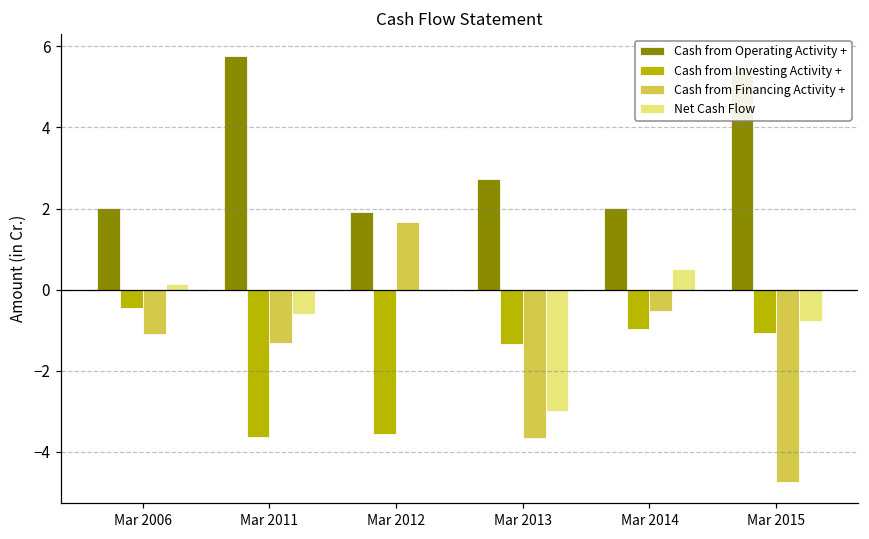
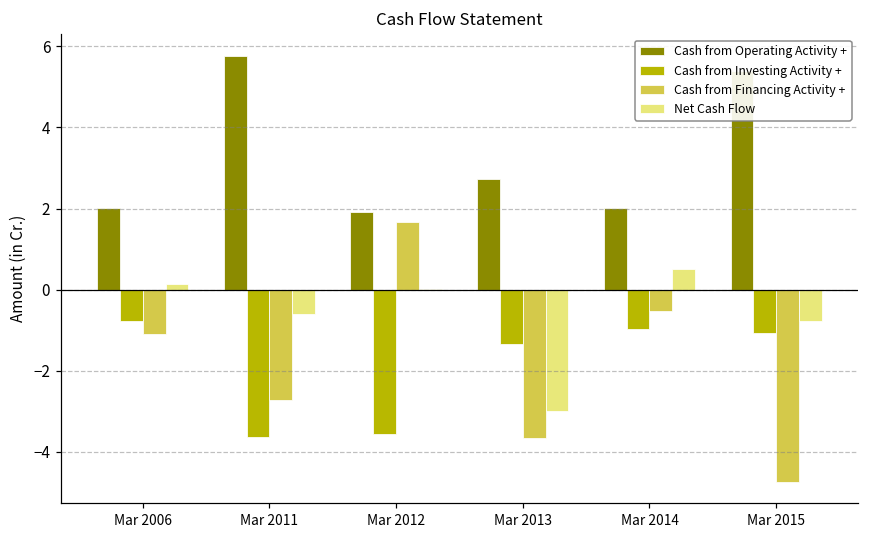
Cash from Investing Activity +, Mar 2006: -0.5 -> -0.8
Cash from Financing Activity +, Mar 2011: -1.3 -> -2.7
